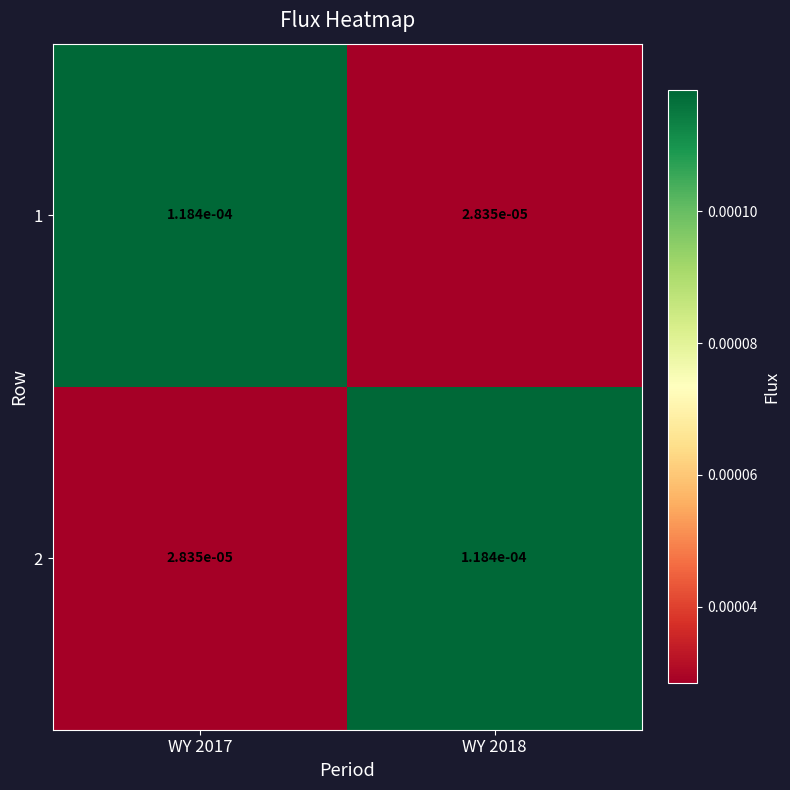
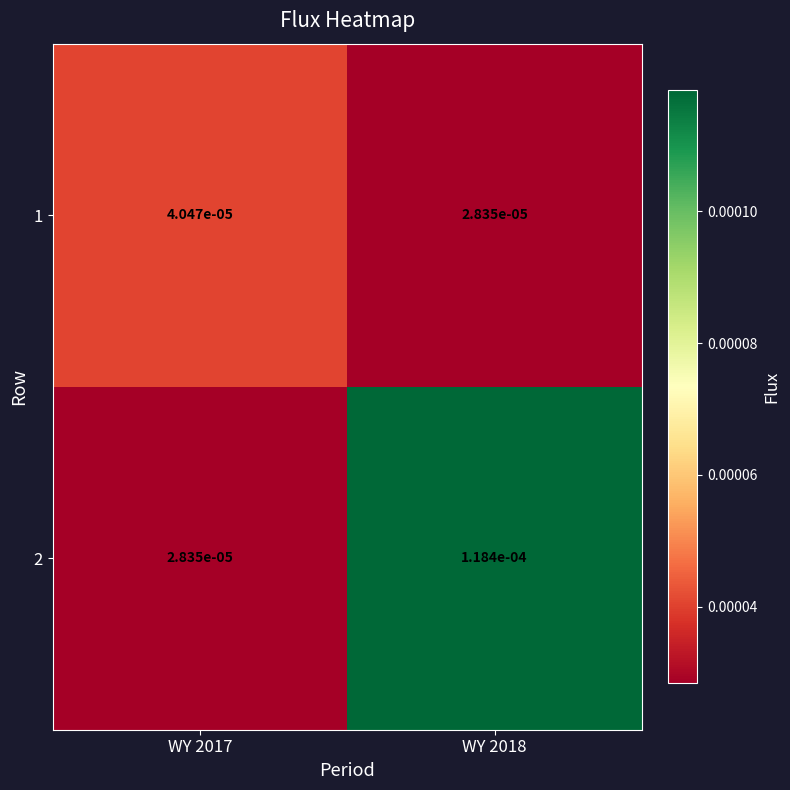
1, WY 2017: 1.184e-04 -> 4.047e-05
